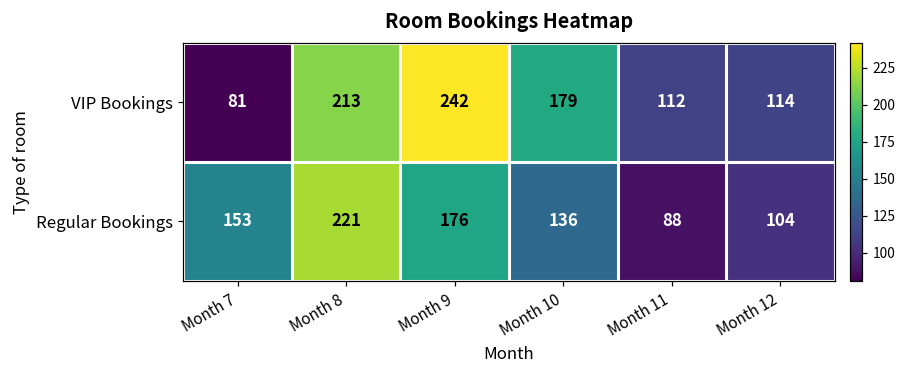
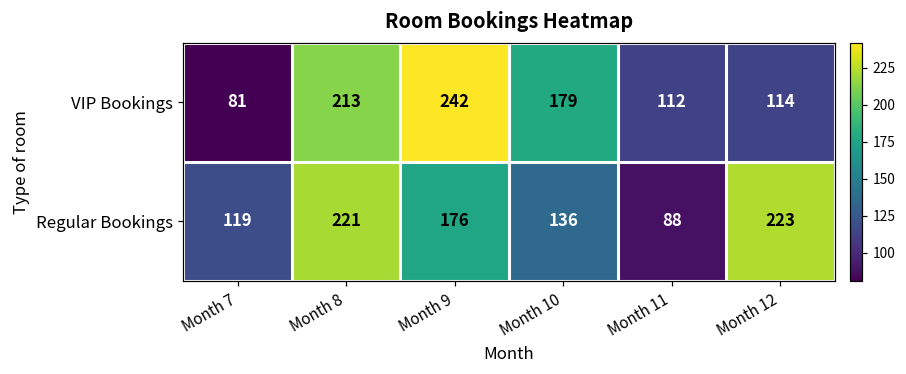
Regular Bookings, Month 7: 153 -> 119
Regular Bookings, Month 12: 104 -> 223
